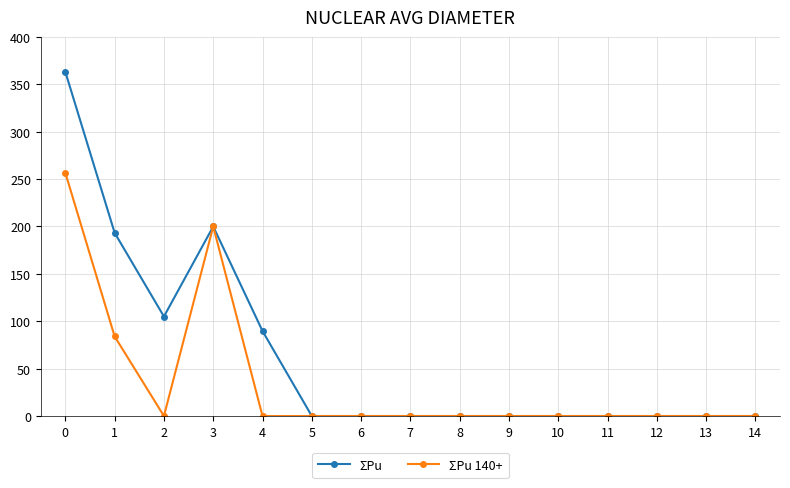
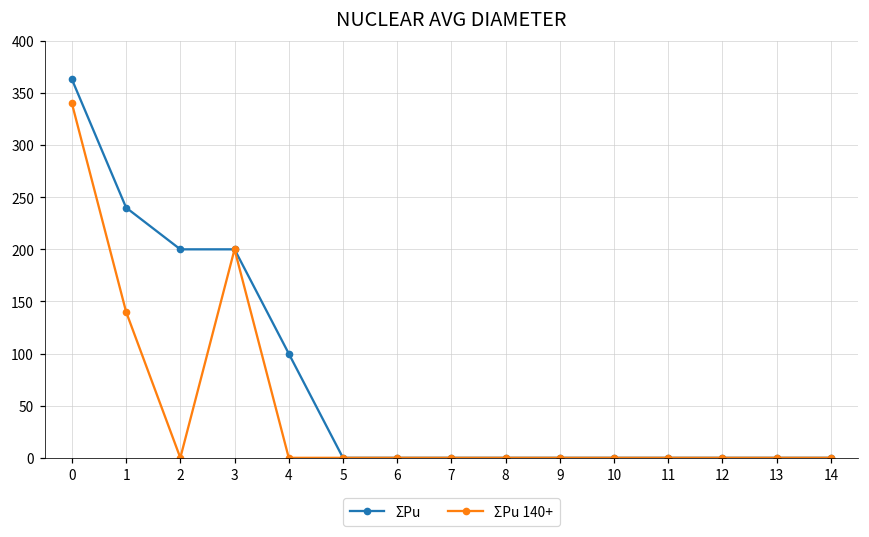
ΣPu 140+, 0: 260 -> 340
ΣPu, 1: 190 -> 240
ΣPu 140+, 1: 80 -> 140
ΣPu, 2: 110 -> 200
ΣPu, 4: 90 -> 100
